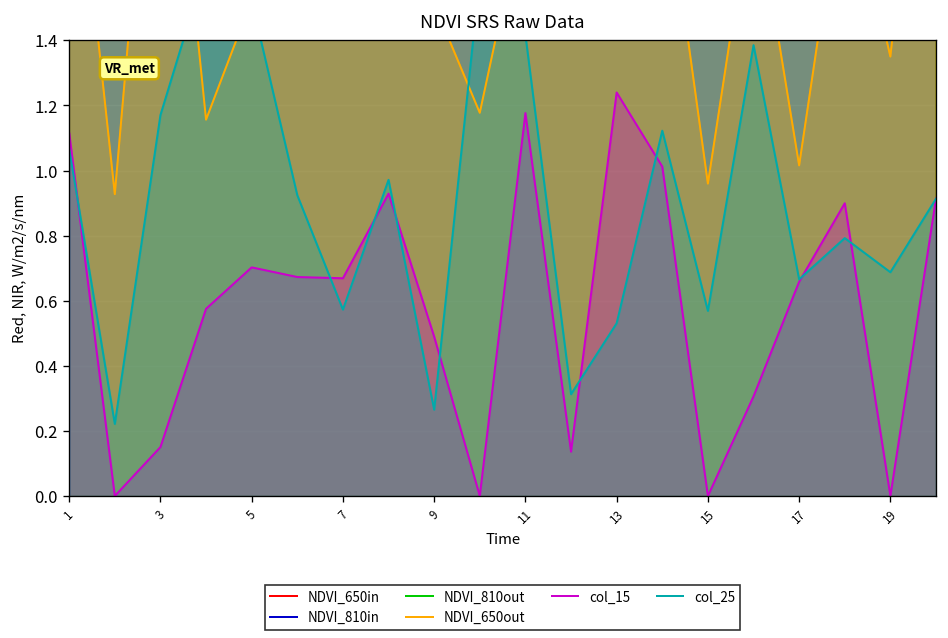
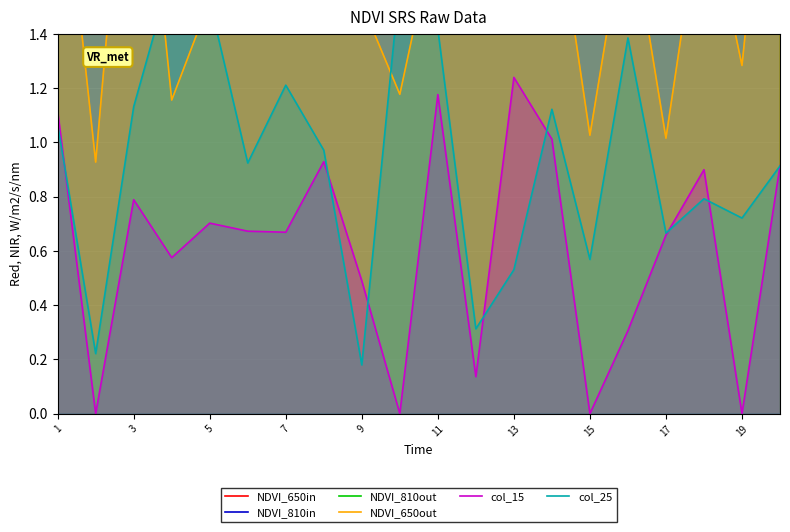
col_15, 3: 0.15 -> 0.79
col_25, 3: 1.17 -> 1.13
col_25, 7: 0.57 -> 1.21
col_25, 9: 0.27 -> 0.18
NDVI_650out, 15: 0.96 -> 1.03
NDVI_650out, 19: 1.35 -> 1.28
col_25, 19: 0.69 -> 0.72
